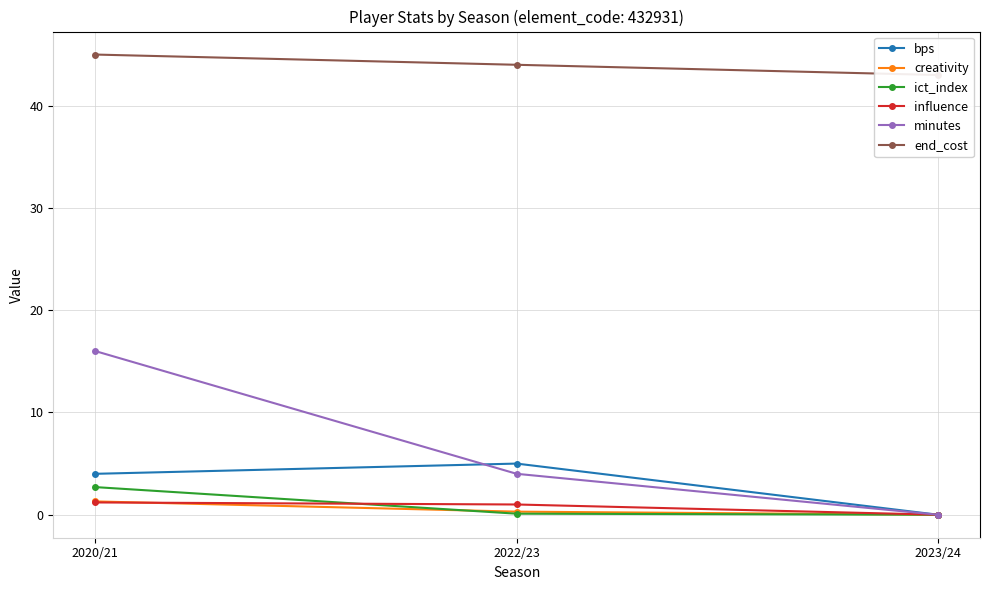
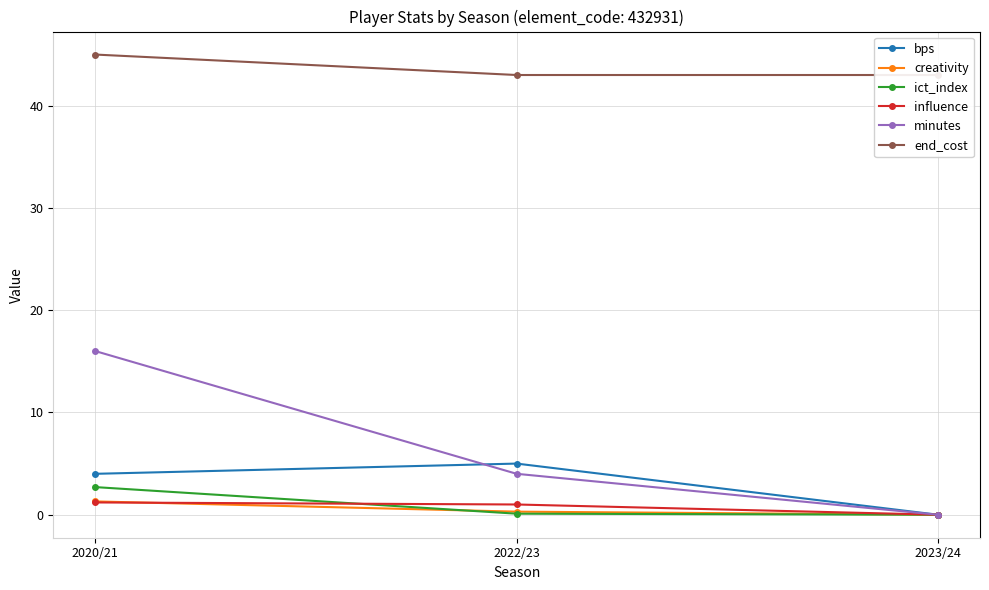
end_cost, 2022/23: 44 -> 43
